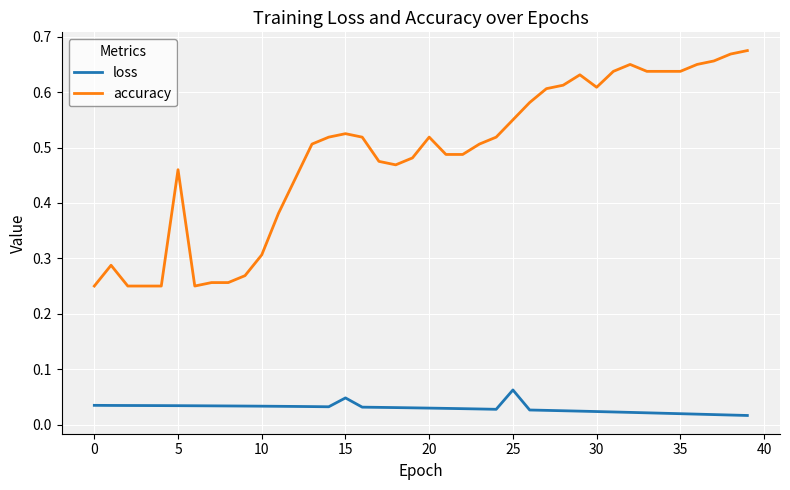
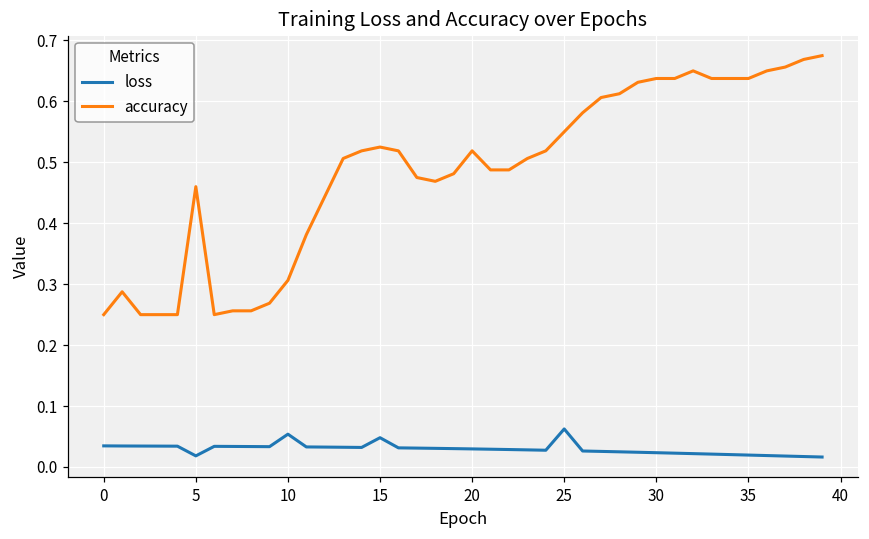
loss, 5: 0.03 -> 0.02
loss, 10: 0.03 -> 0.05
accuracy, 30: 0.61 -> 0.64
